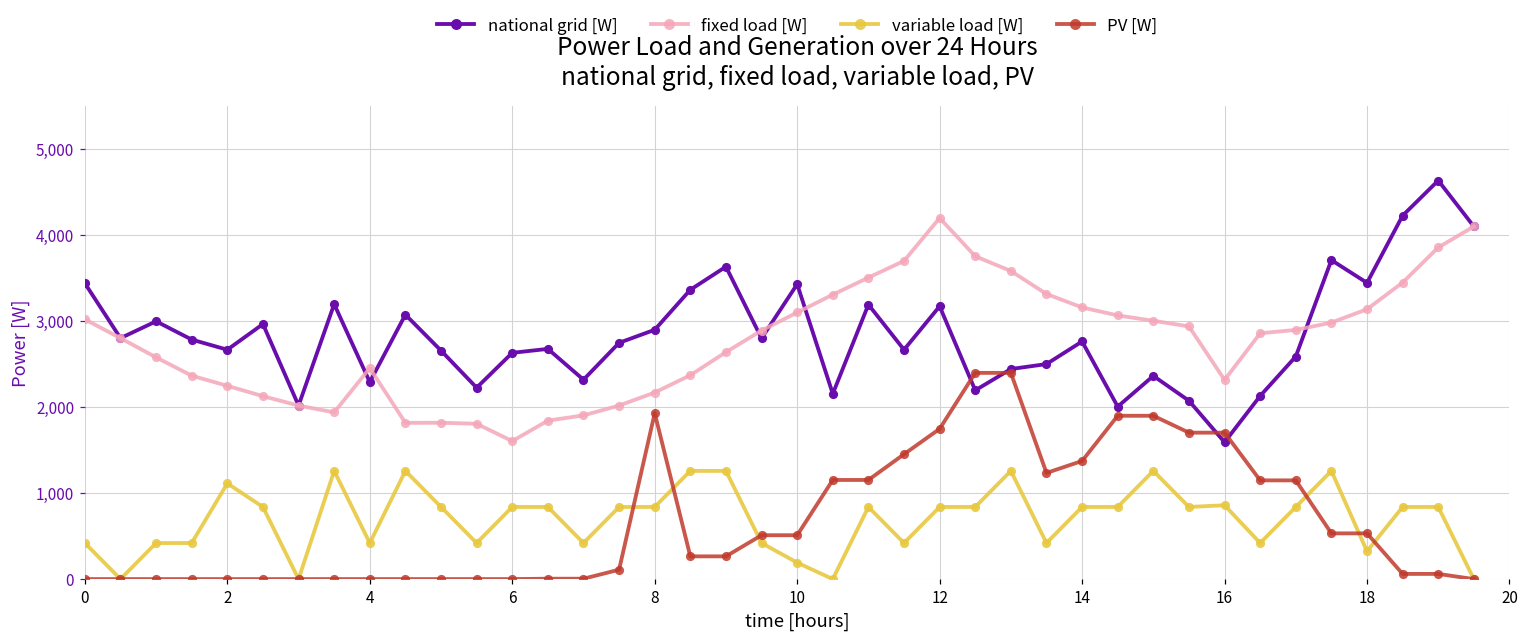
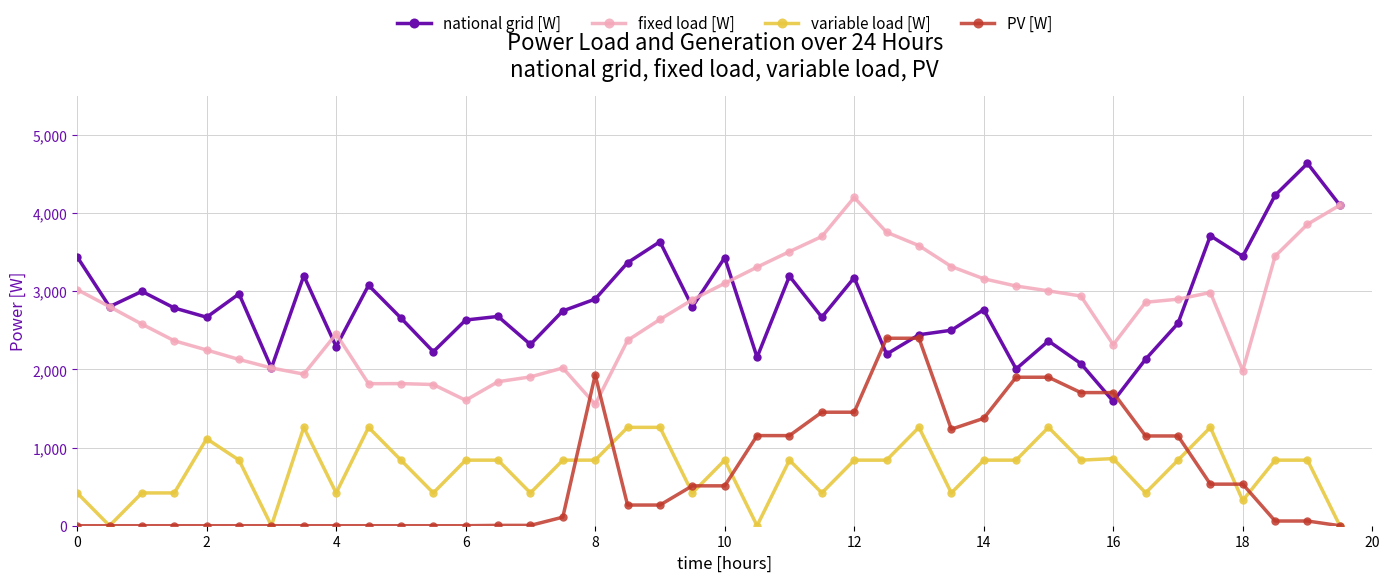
fixed load [W], 8: 2,200 -> 1,600
variable load [W], 10: 200 -> 800
PV [W], 12: 1,700 -> 1,500
fixed load [W], 18: 3,100 -> 2,000
